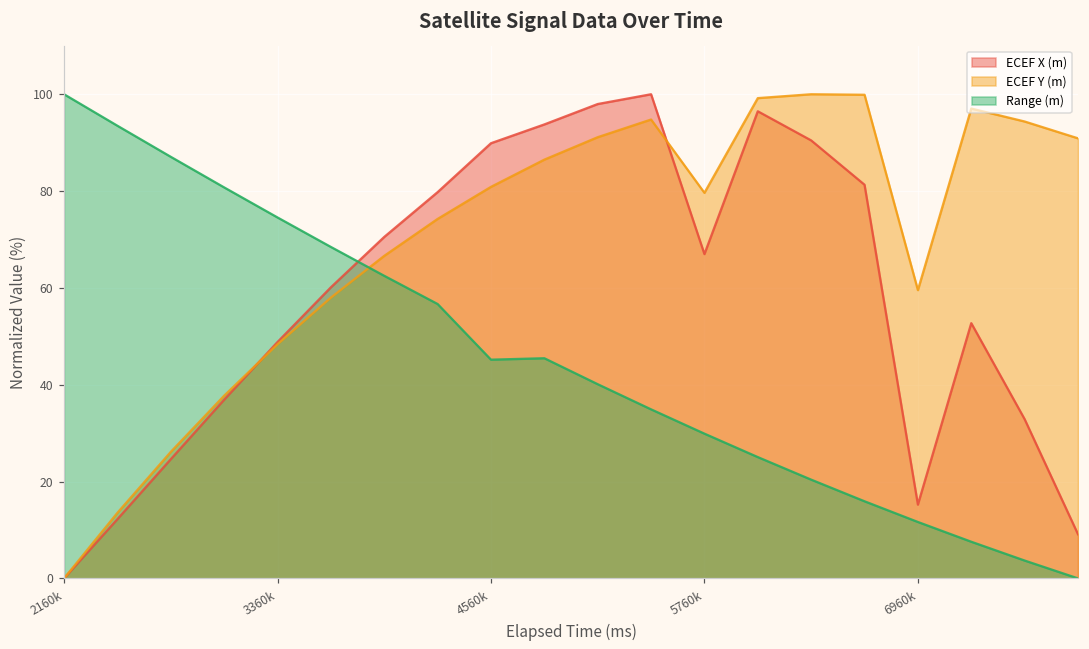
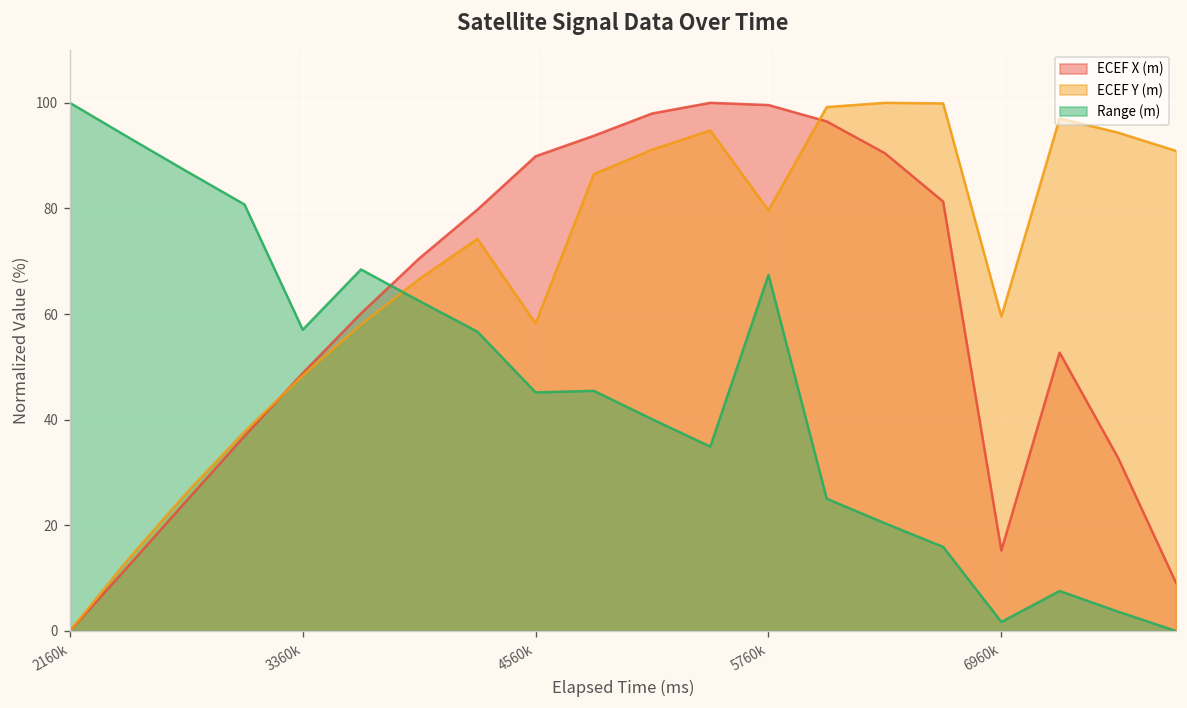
Range (m), 3360k: 75 -> 57
ECEF Y (m), 4560k: 81 -> 58
ECEF X (m), 5760k: 67 -> 100
Range (m), 5760k: 30 -> 67
Range (m), 6960k: 12 -> 2
